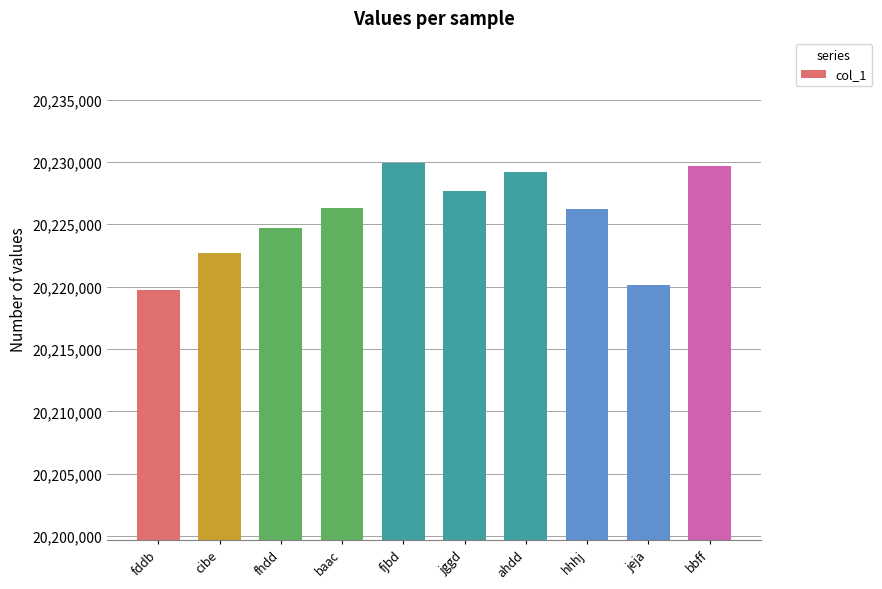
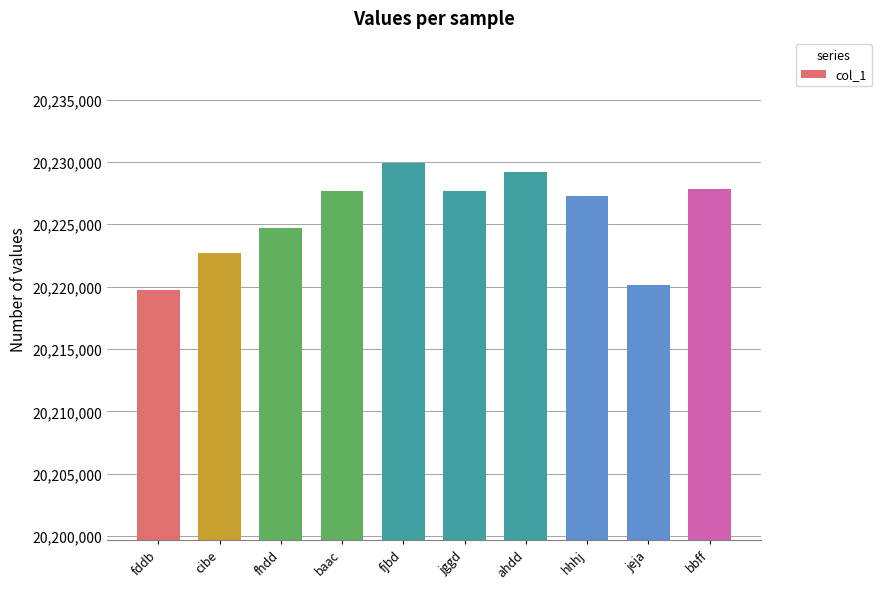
baac: 20,226,300 -> 20,227,700
hhhj: 20,226,300 -> 20,227,300
bbff: 20,229,700 -> 20,227,900
